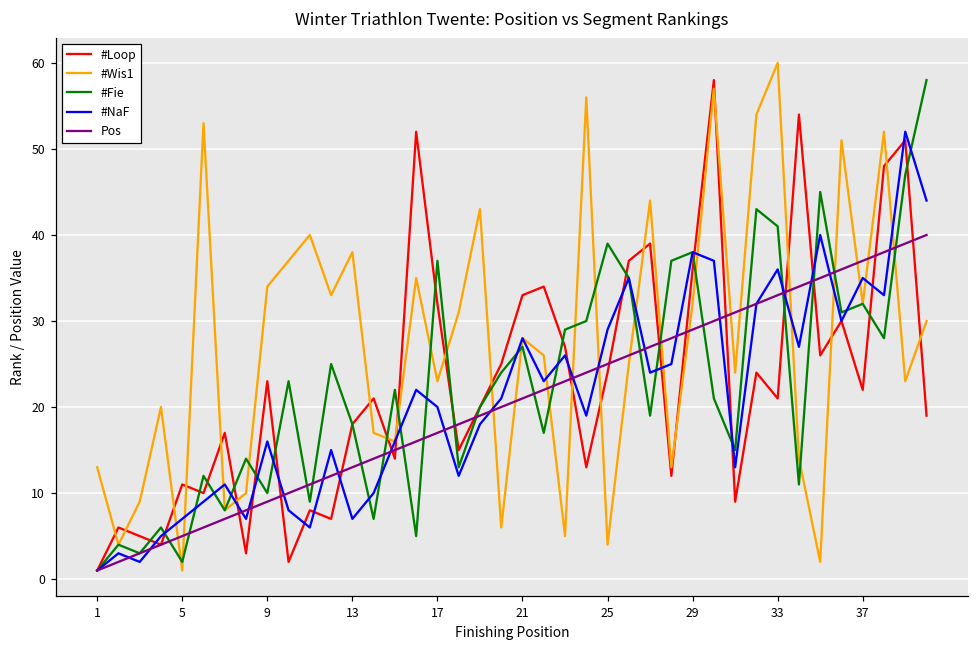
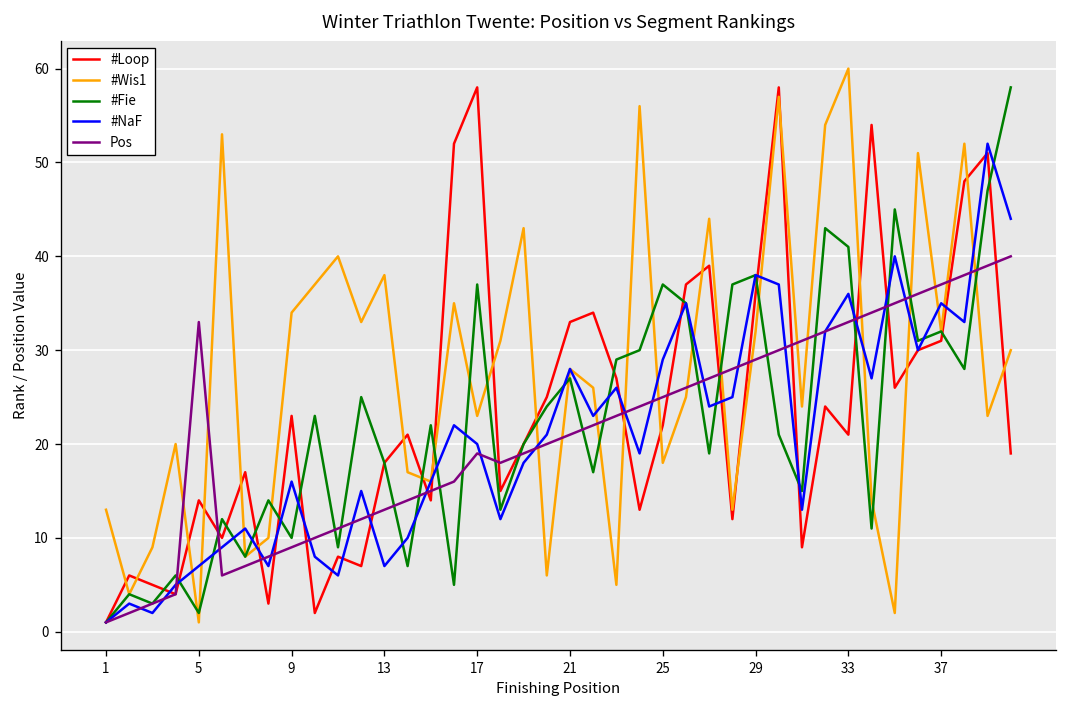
#Loop, 5: 11 -> 14
Pos, 5: 5 -> 33
#Loop, 17: 32 -> 58
Pos, 17: 17 -> 19
#Loop, 25: 24 -> 22
#Wis1, 25: 4 -> 18
#Fie, 25: 39 -> 37
#Loop, 37: 22 -> 31
